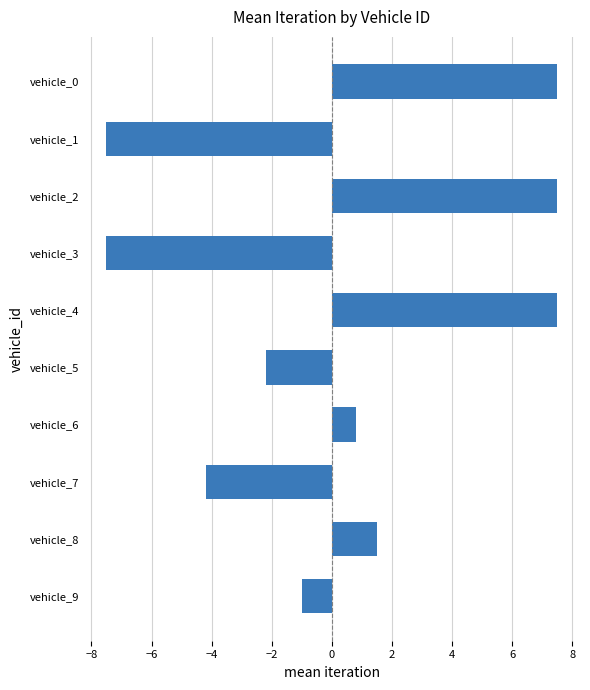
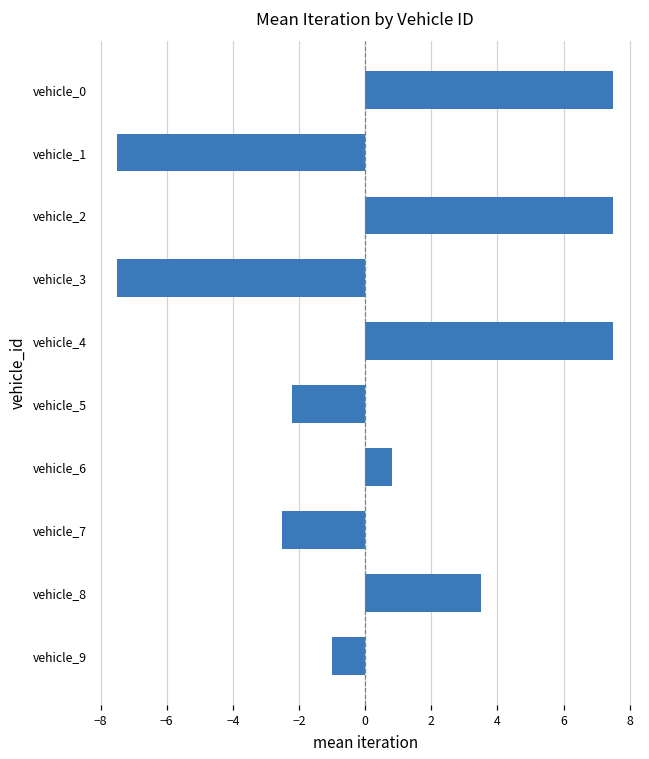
vehicle_7: -4.2 -> -2.5
vehicle_8: 1.5 -> 3.5
